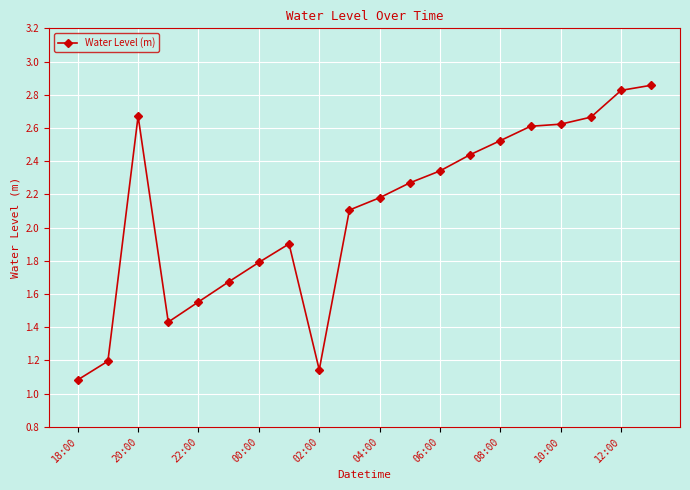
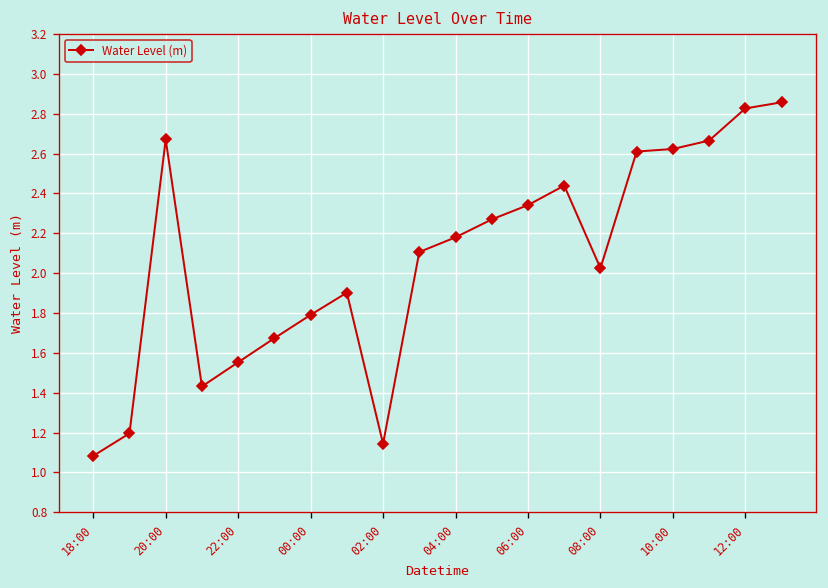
08:00: 2.52 -> 2.02
